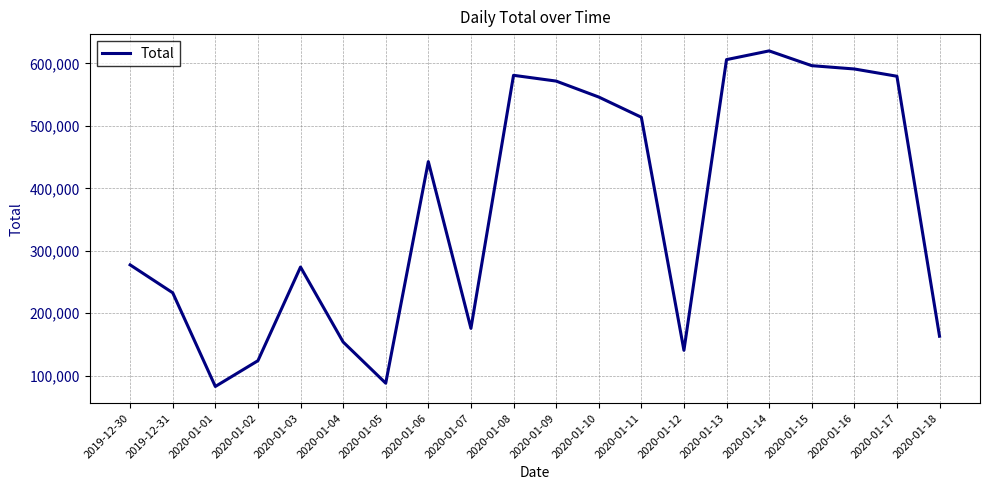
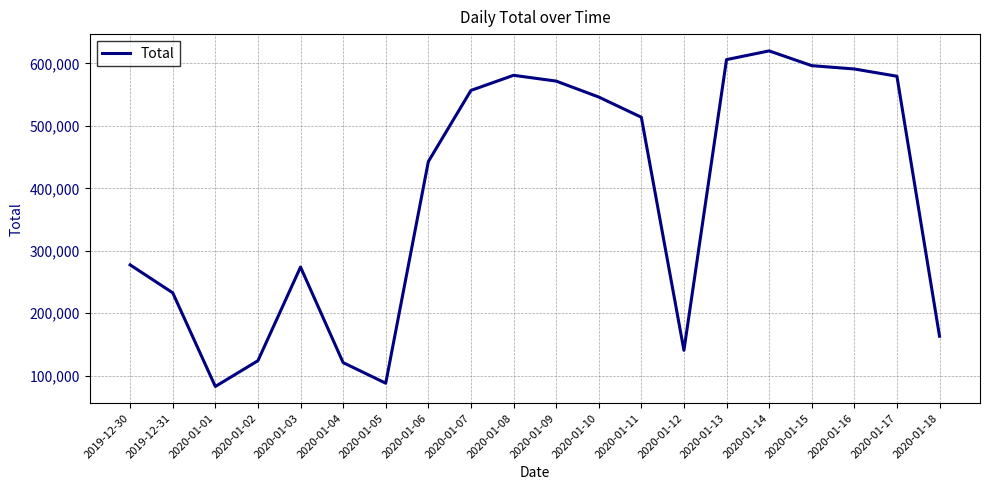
2020-01-04: 150,000 -> 120,000
2020-01-07: 180,000 -> 560,000
